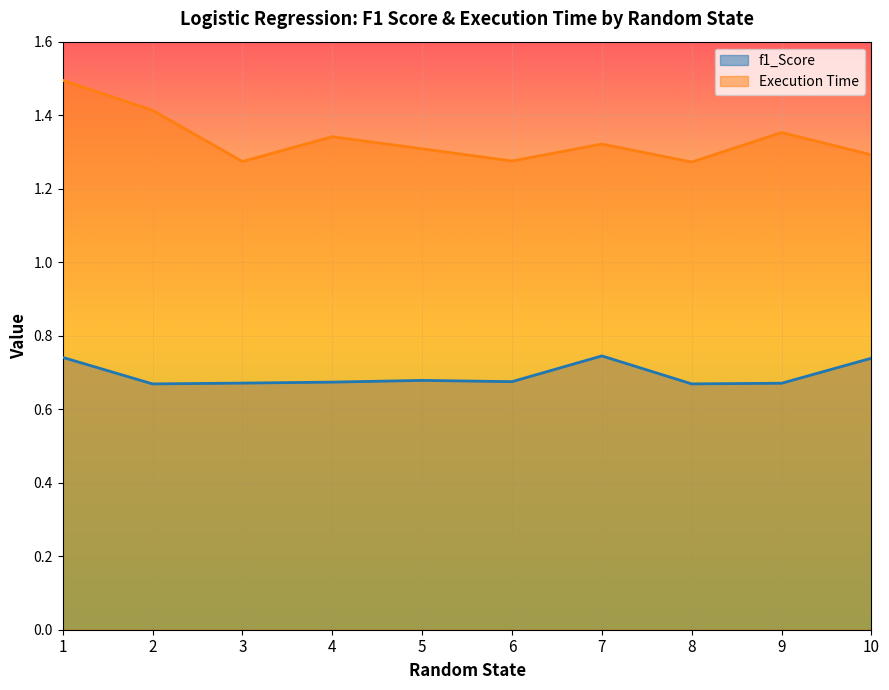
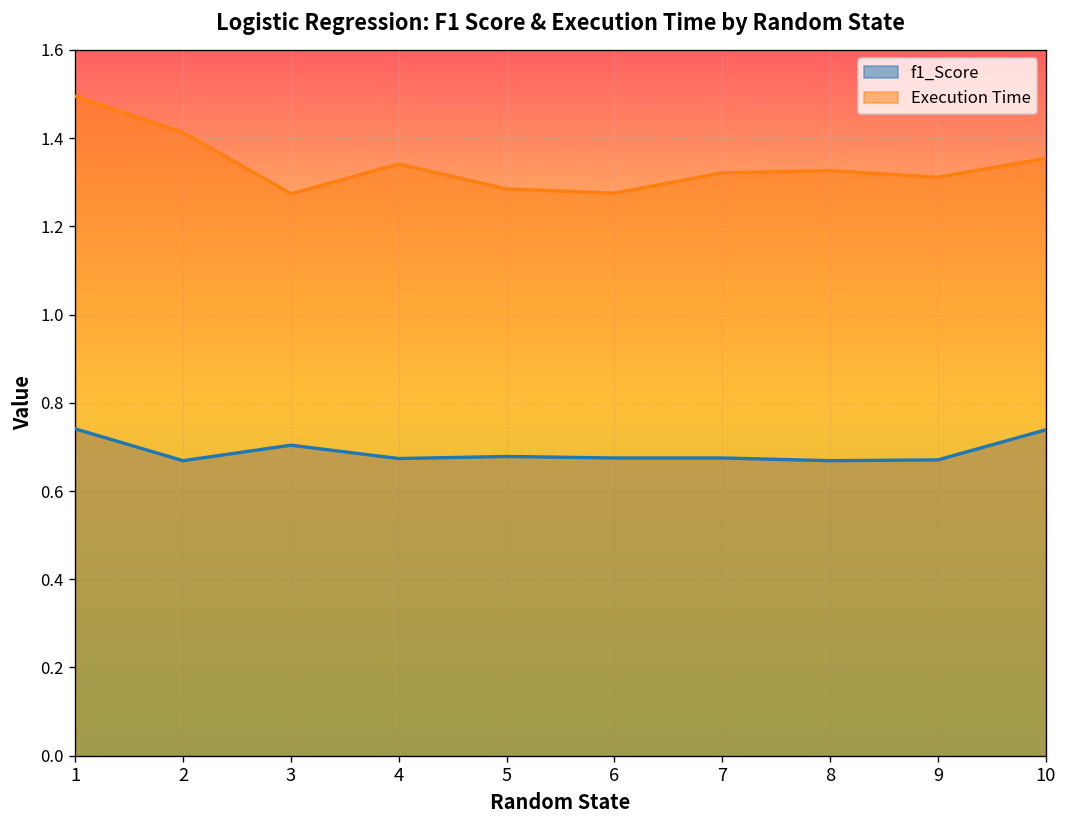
f1_Score, 3: 0.67 -> 0.70
Execution Time, 5: 1.31 -> 1.29
f1_Score, 7: 0.74 -> 0.67
Execution Time, 8: 1.27 -> 1.33
Execution Time, 9: 1.35 -> 1.31
Execution Time, 10: 1.29 -> 1.35
